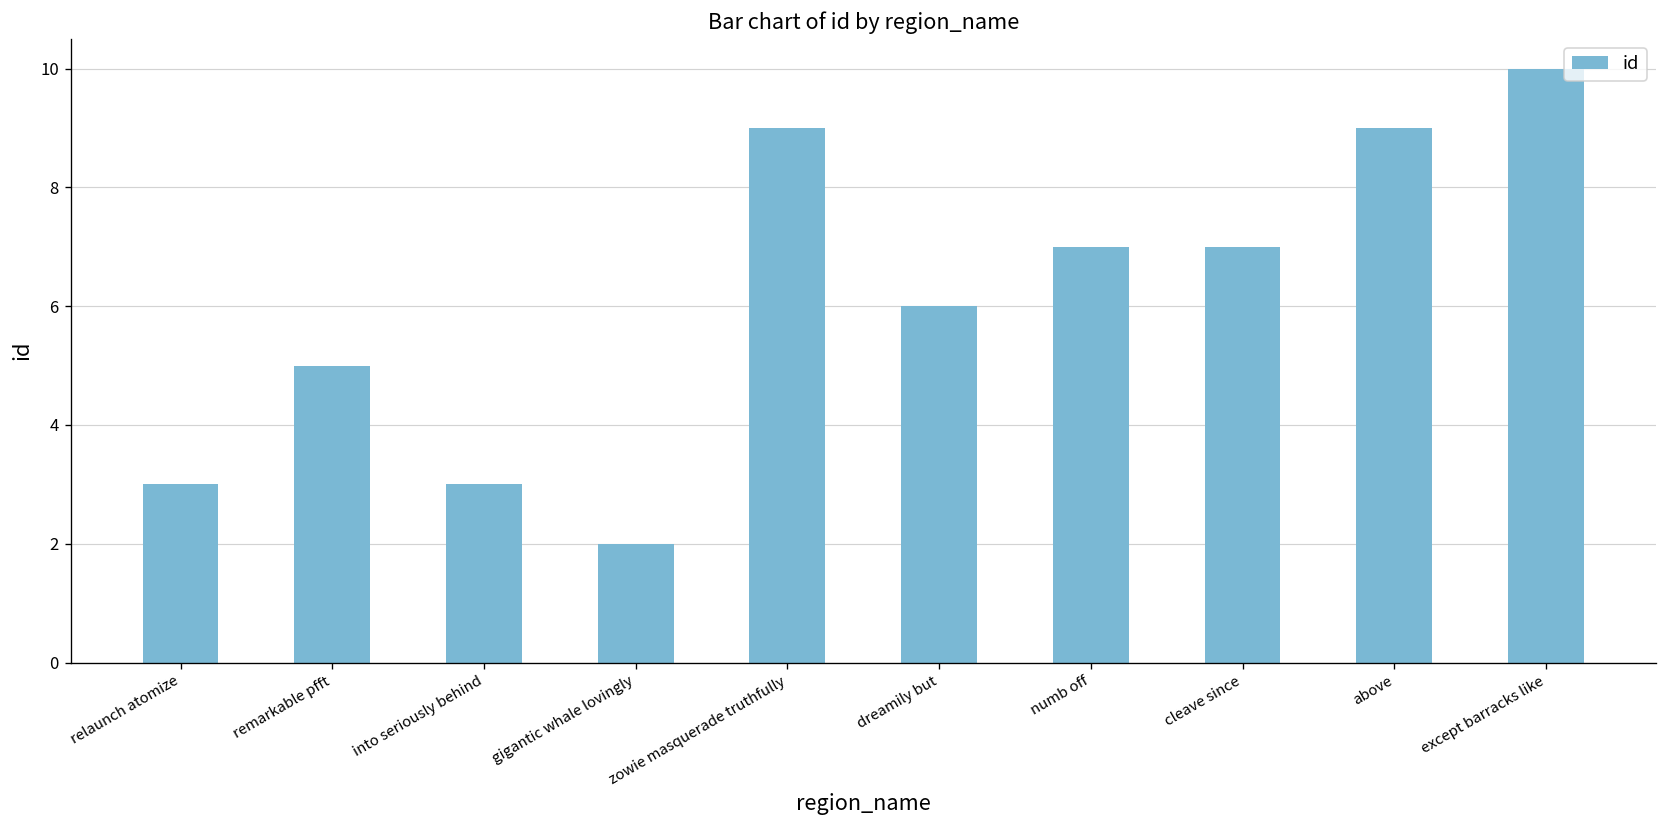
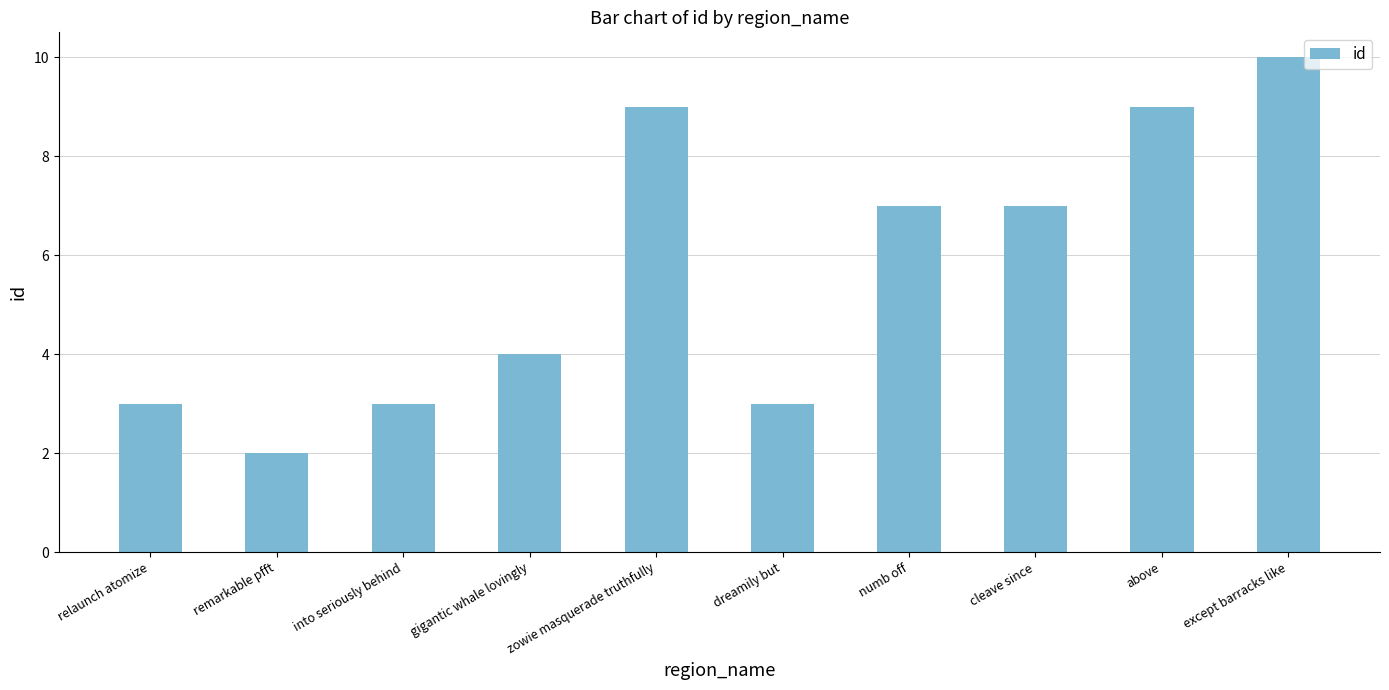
remarkable pfft: 5 -> 2
gigantic whale lovingly: 2 -> 4
dreamily but: 6 -> 3
